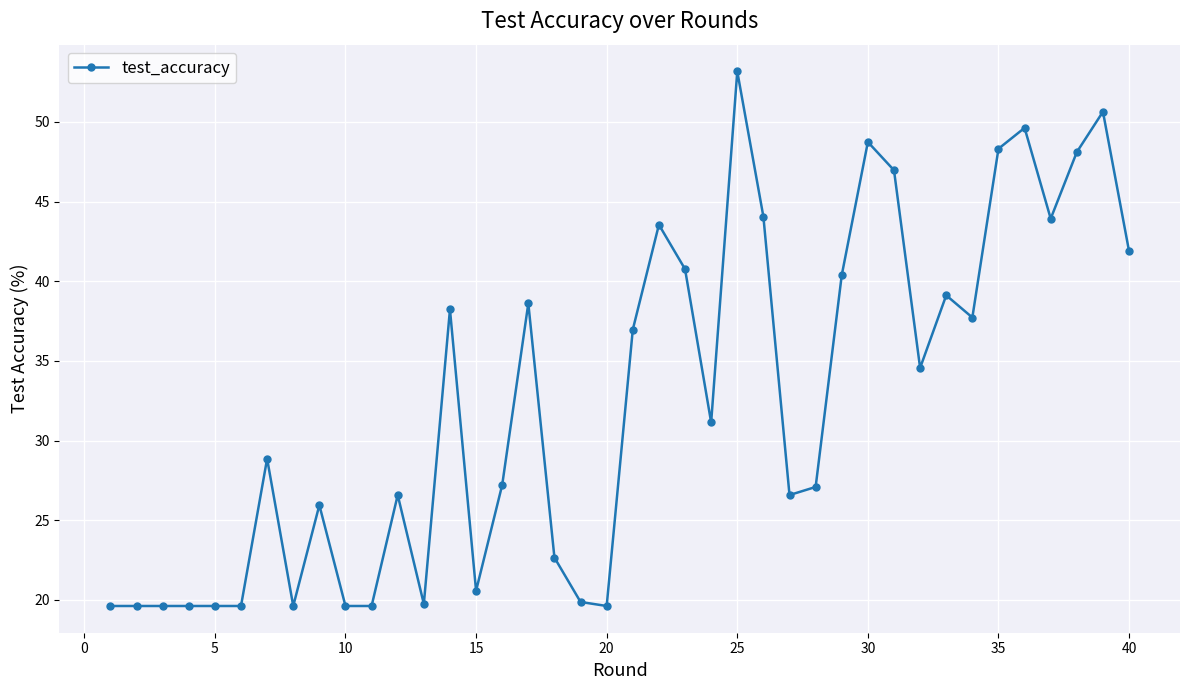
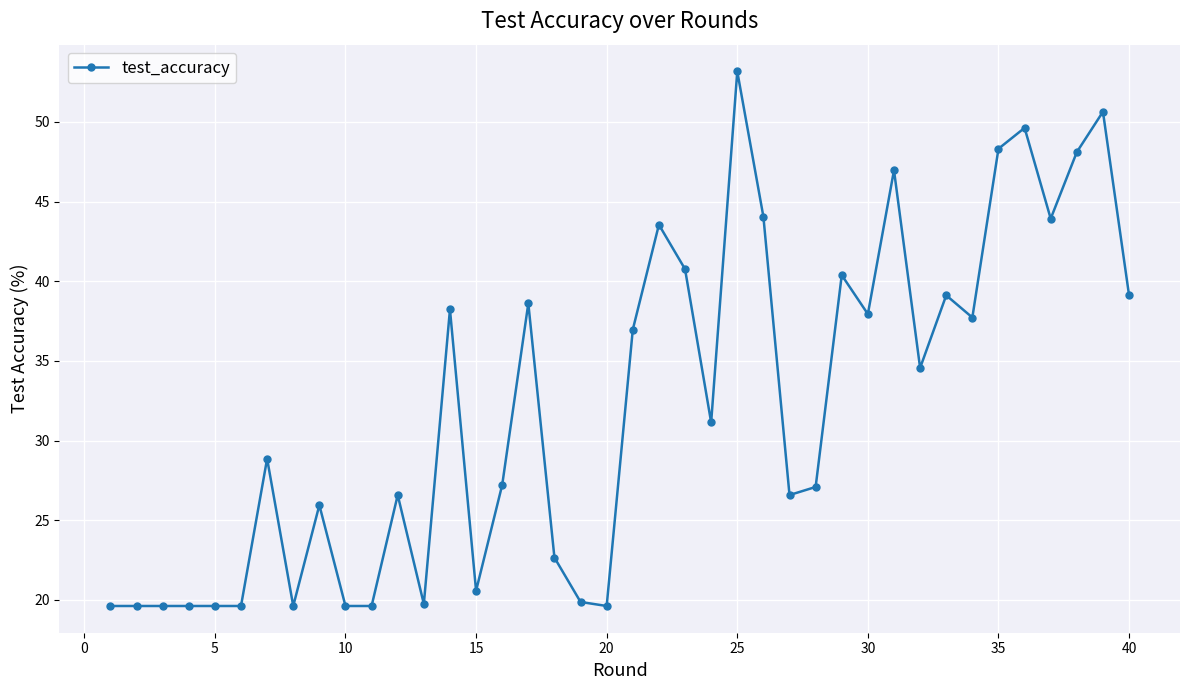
30: 48.7 -> 37.9
40: 41.9 -> 39.1
